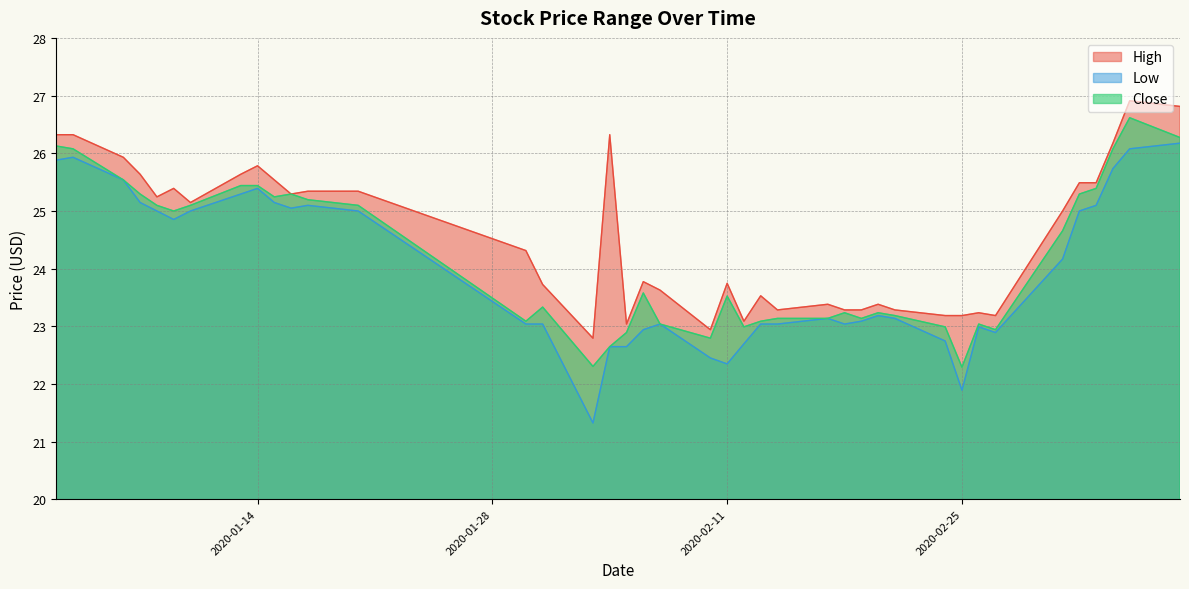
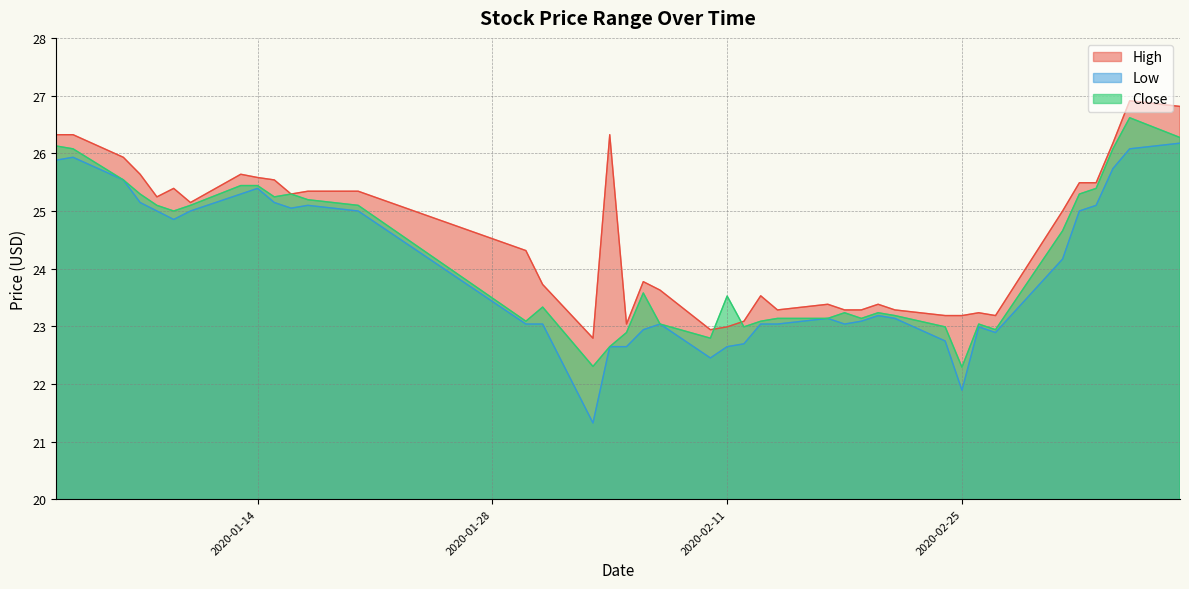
High, 2020-01-14: 25.8 -> 25.6
High, 2020-02-11: 23.7 -> 23.0
Low, 2020-02-11: 22.3 -> 22.6
